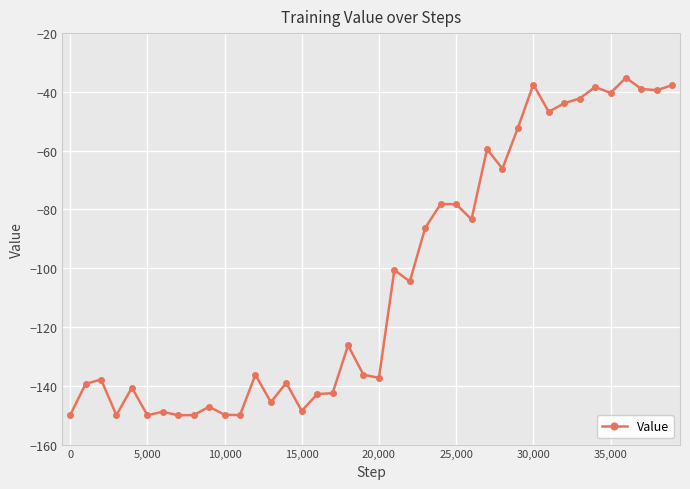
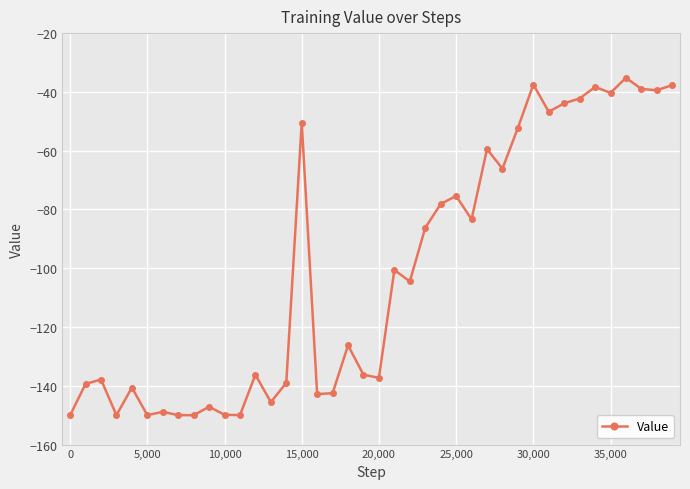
15,000: -149 -> -50
25,000: -78 -> -75
